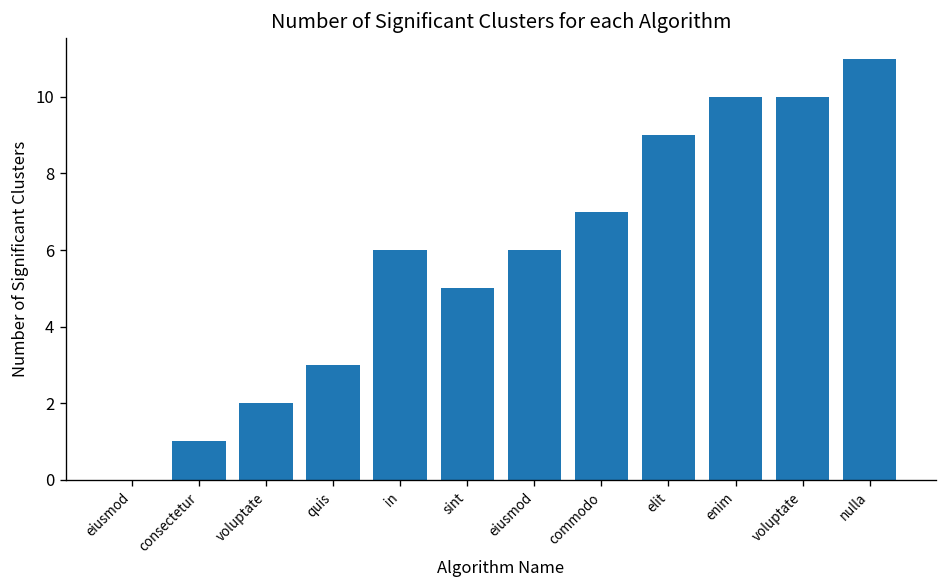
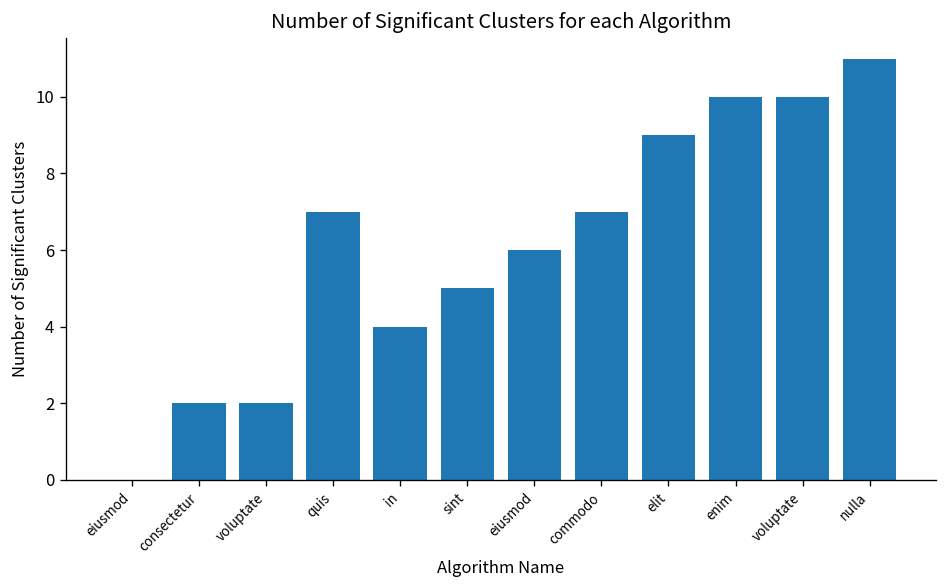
consectetur: 1 -> 2
quis: 3 -> 7
in: 6 -> 4
